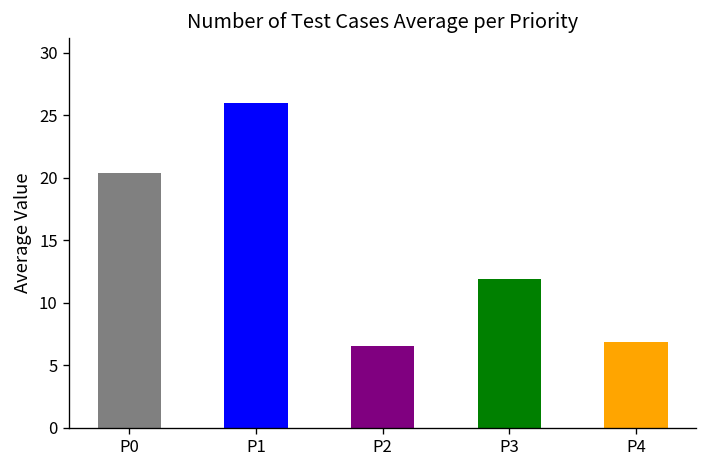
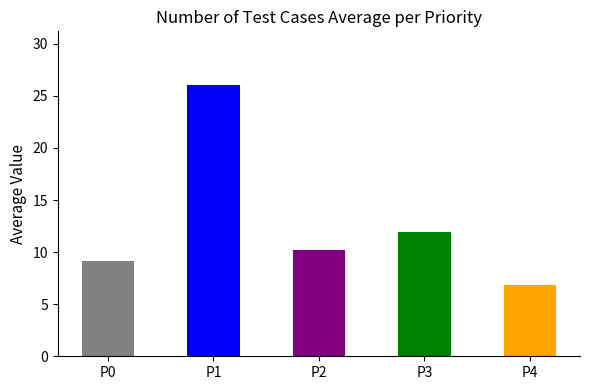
P0: 20.3 -> 9.1
P2: 6.5 -> 10.3
